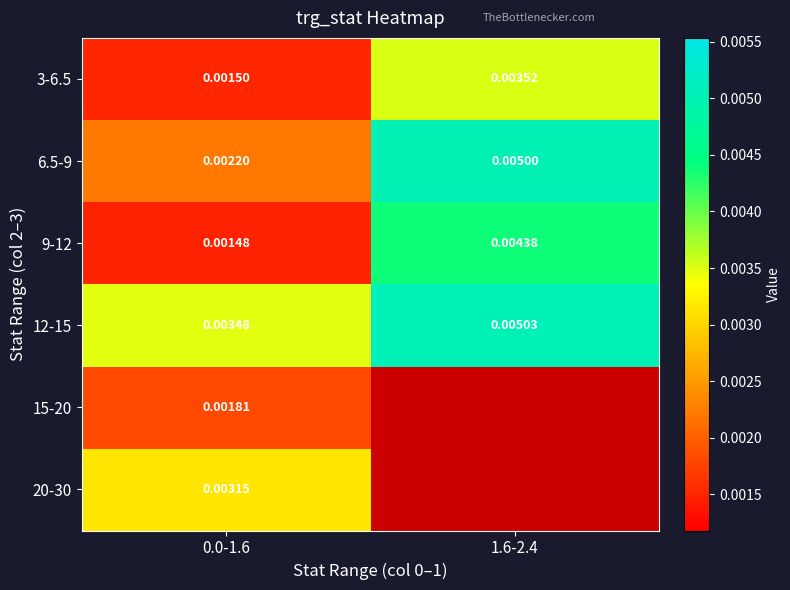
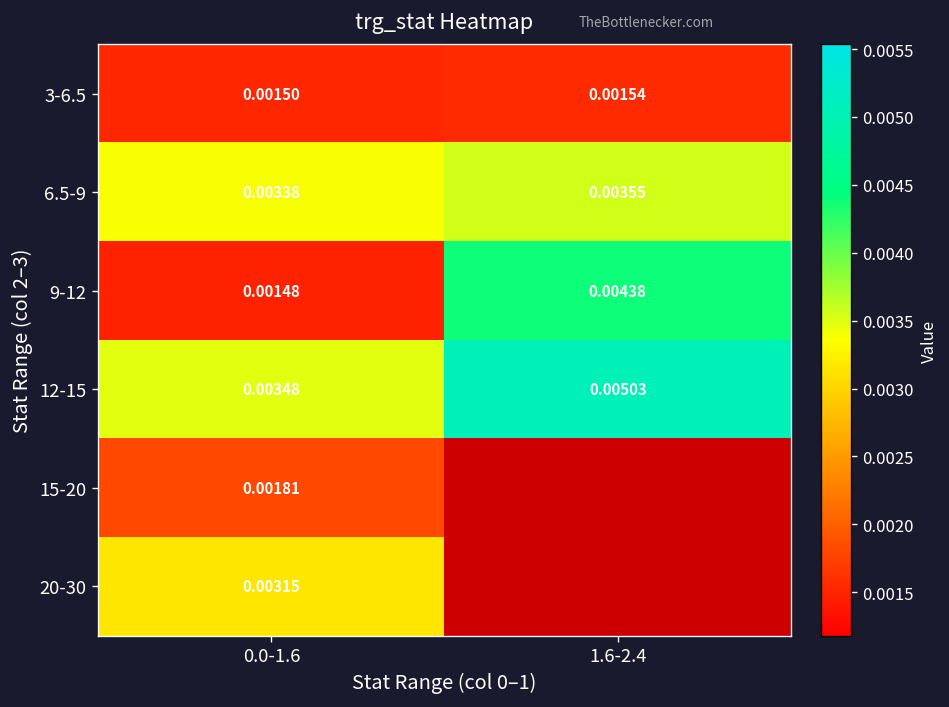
3-6.5, 1.6-2.4: 0.00352 -> 0.00154
6.5-9, 0.0-1.6: 0.00220 -> 0.00338
6.5-9, 1.6-2.4: 0.00500 -> 0.00355
